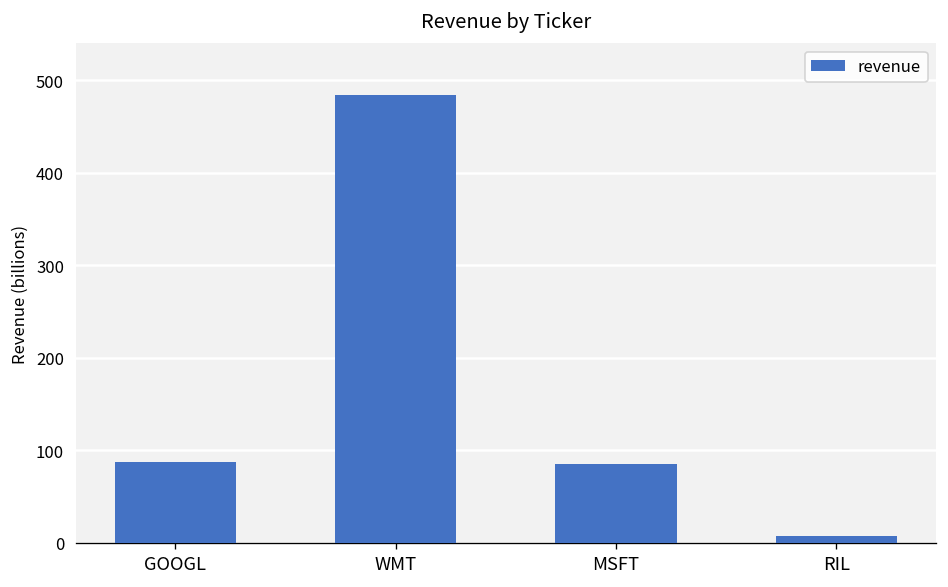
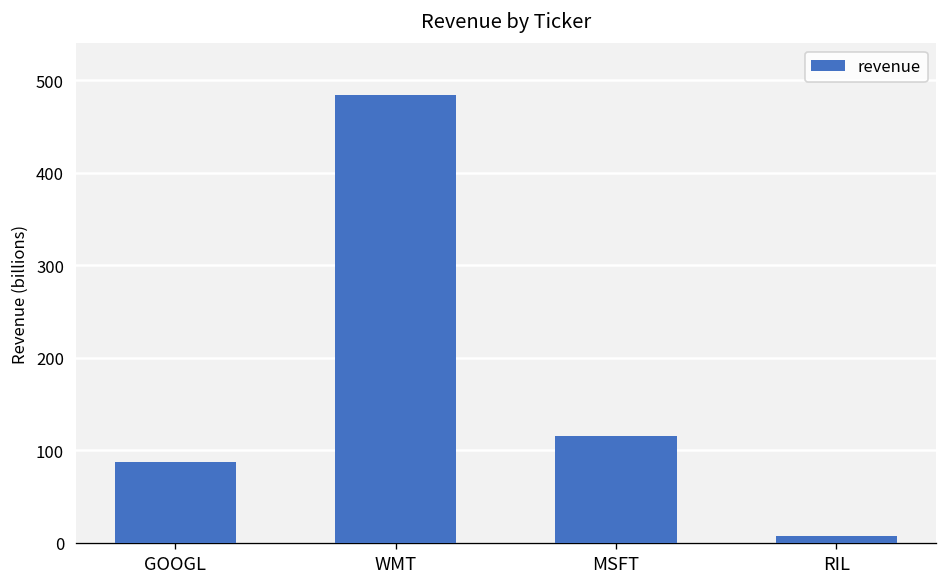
MSFT: 90 -> 120
